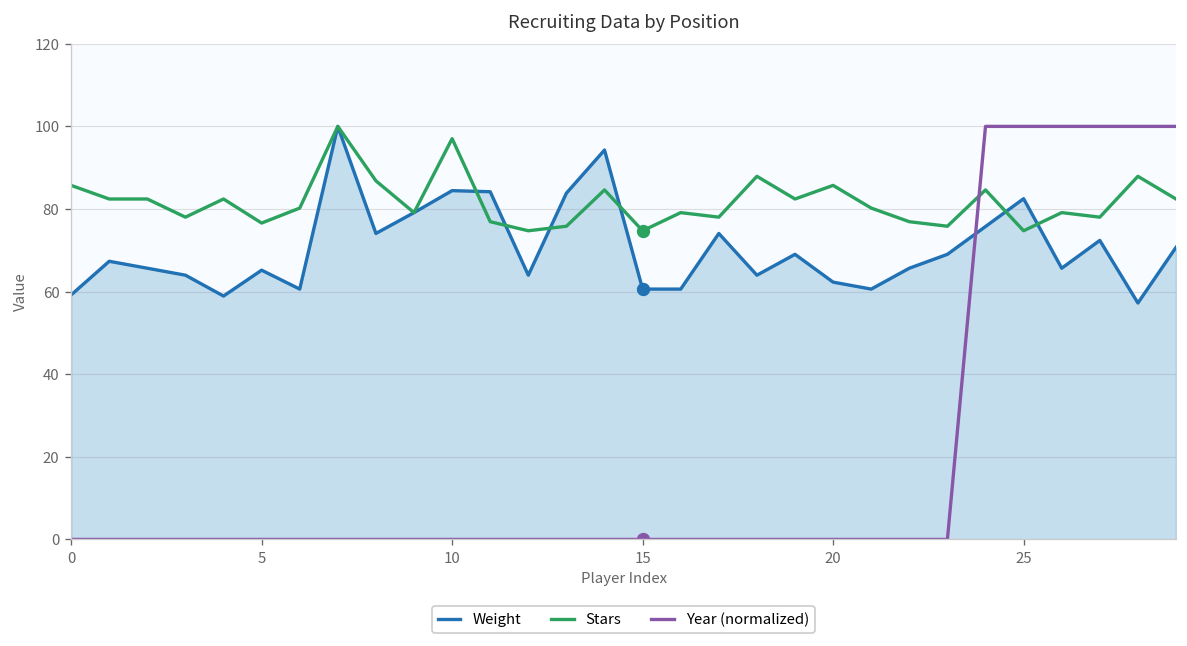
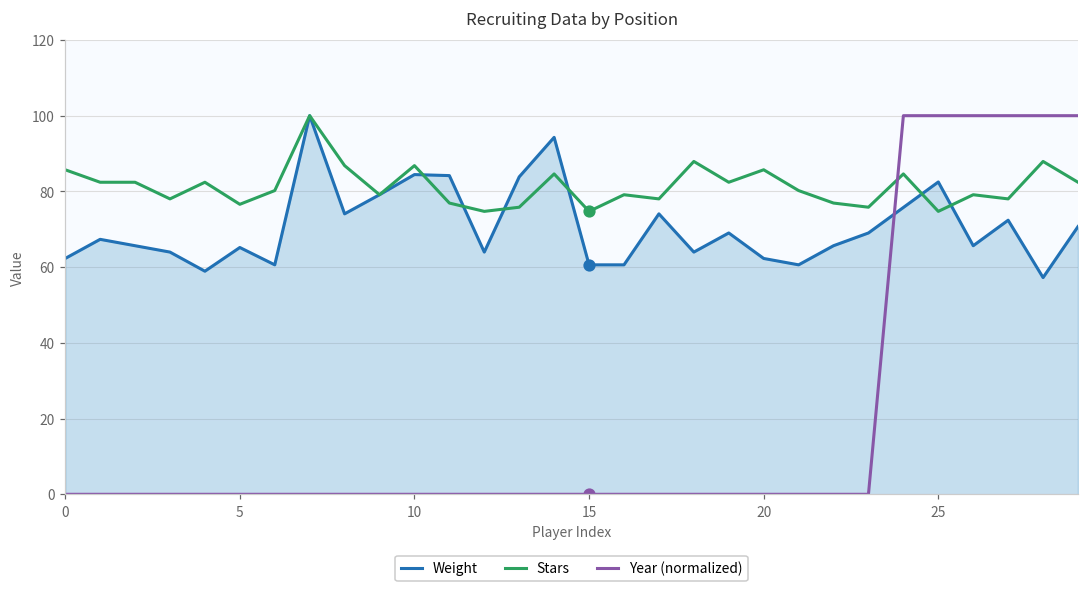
Weight, 0: 59 -> 62
Stars, 10: 97 -> 87
